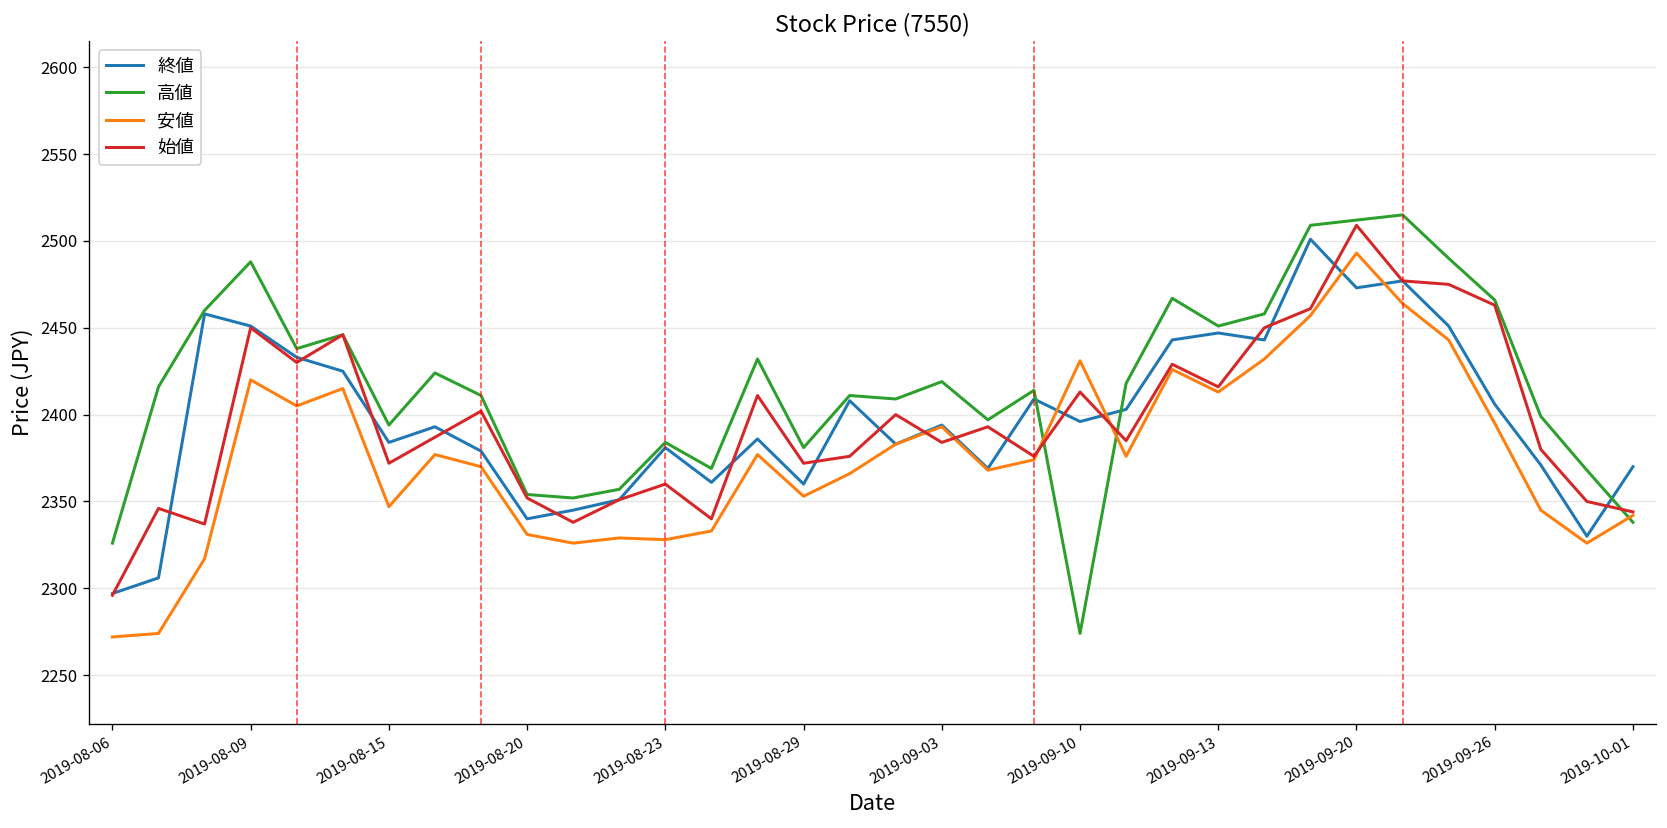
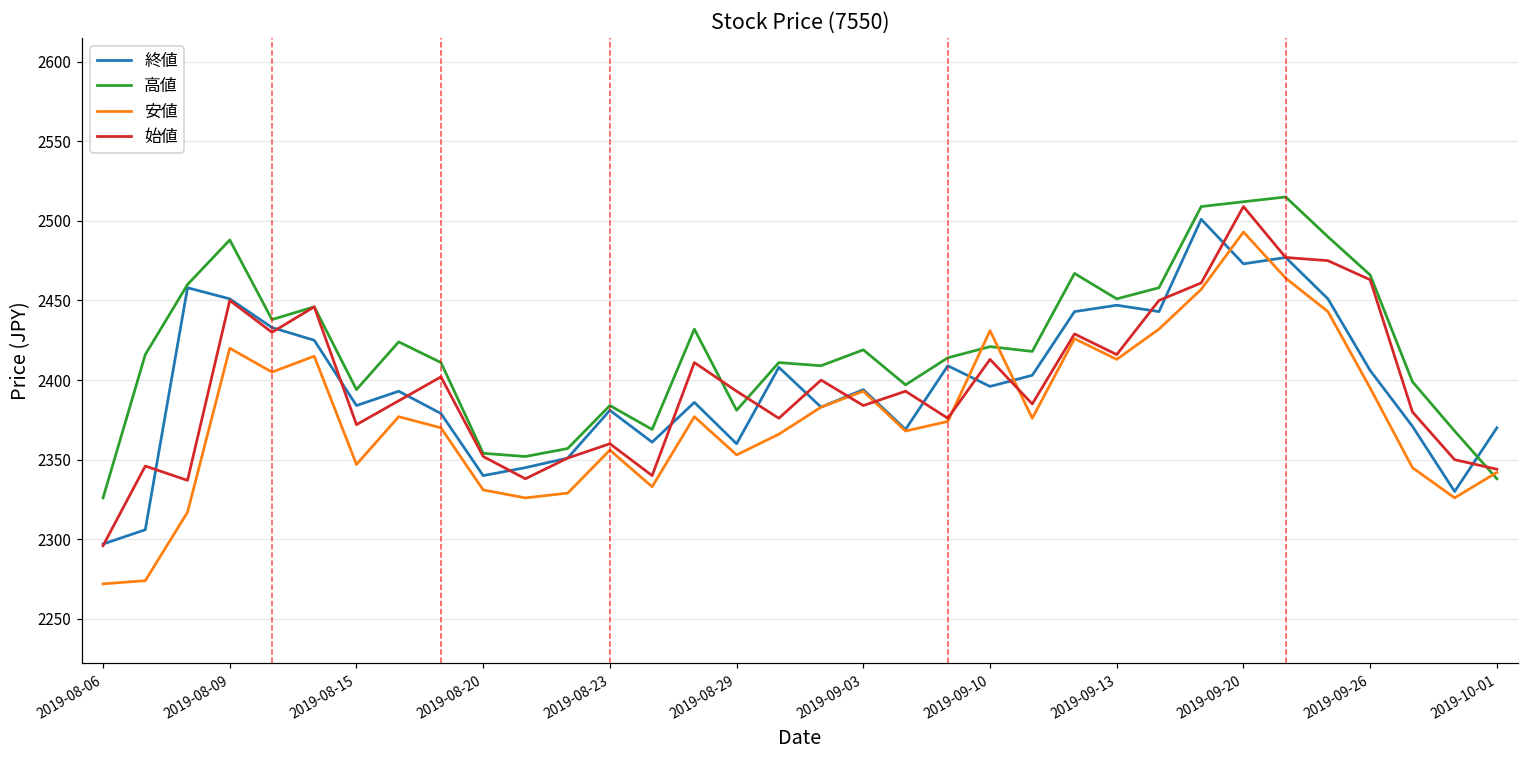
安値, 2019-08-23: 2328 -> 2356
始値, 2019-08-29: 2372 -> 2393
高値, 2019-09-10: 2274 -> 2421
